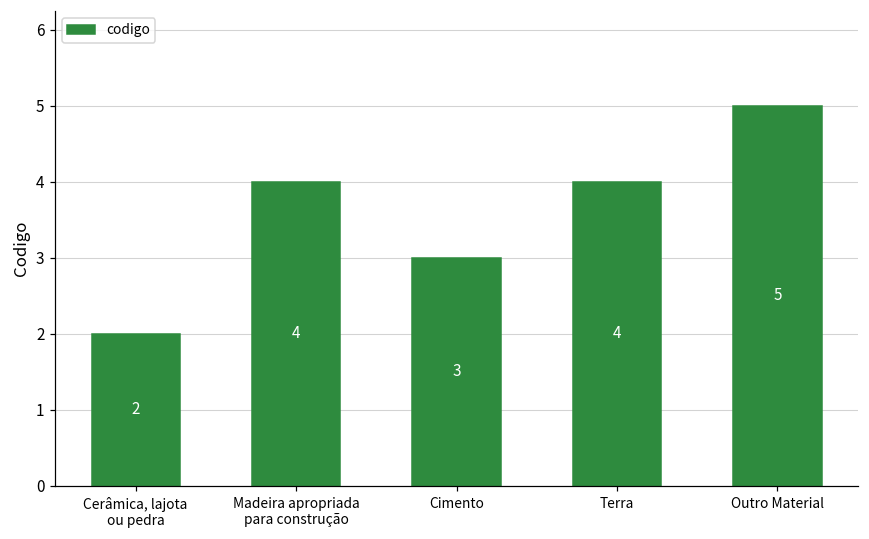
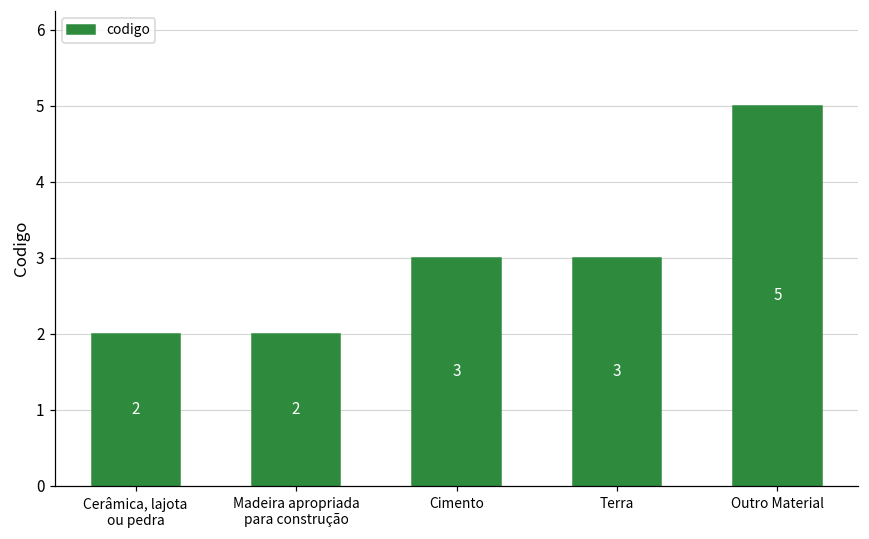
Madeira apropriada para construção: 4 -> 2
Terra: 4 -> 3
